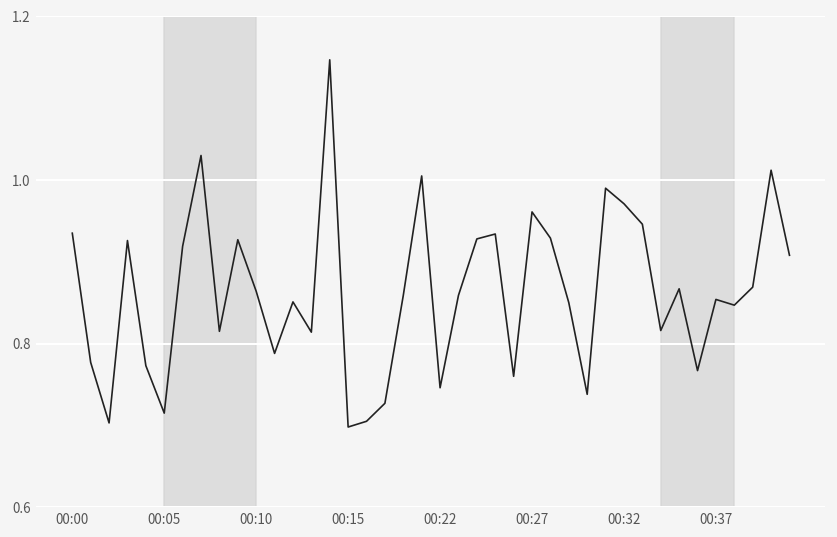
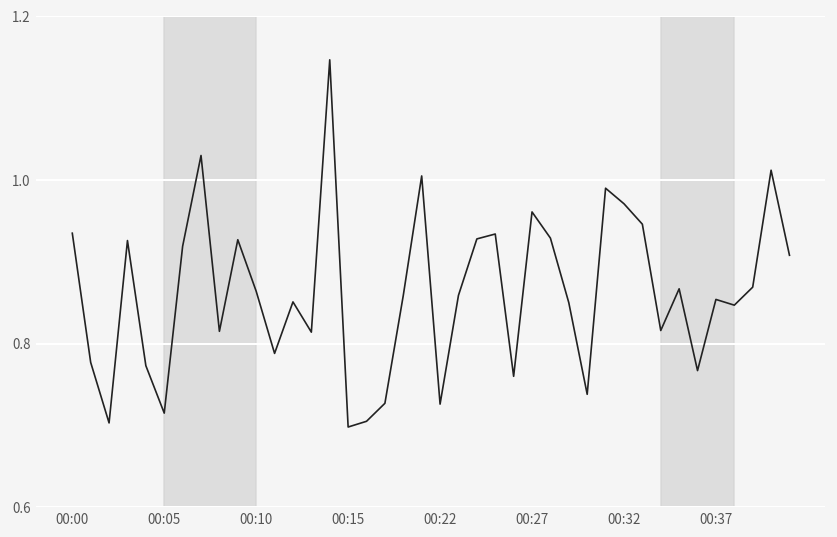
00:22: 0.75 -> 0.73
